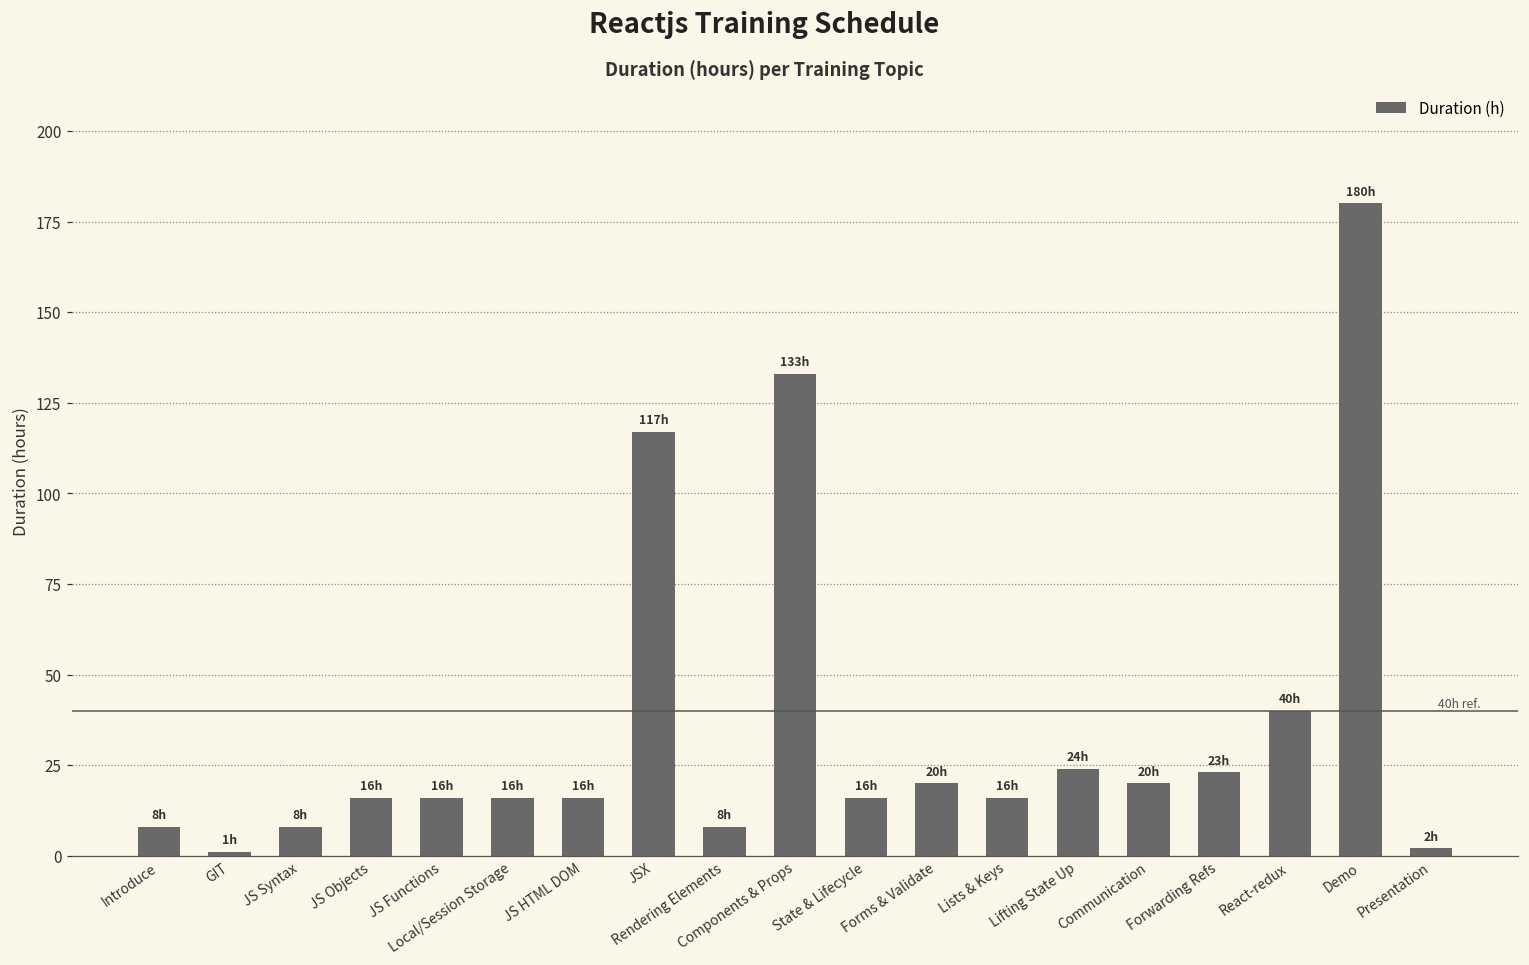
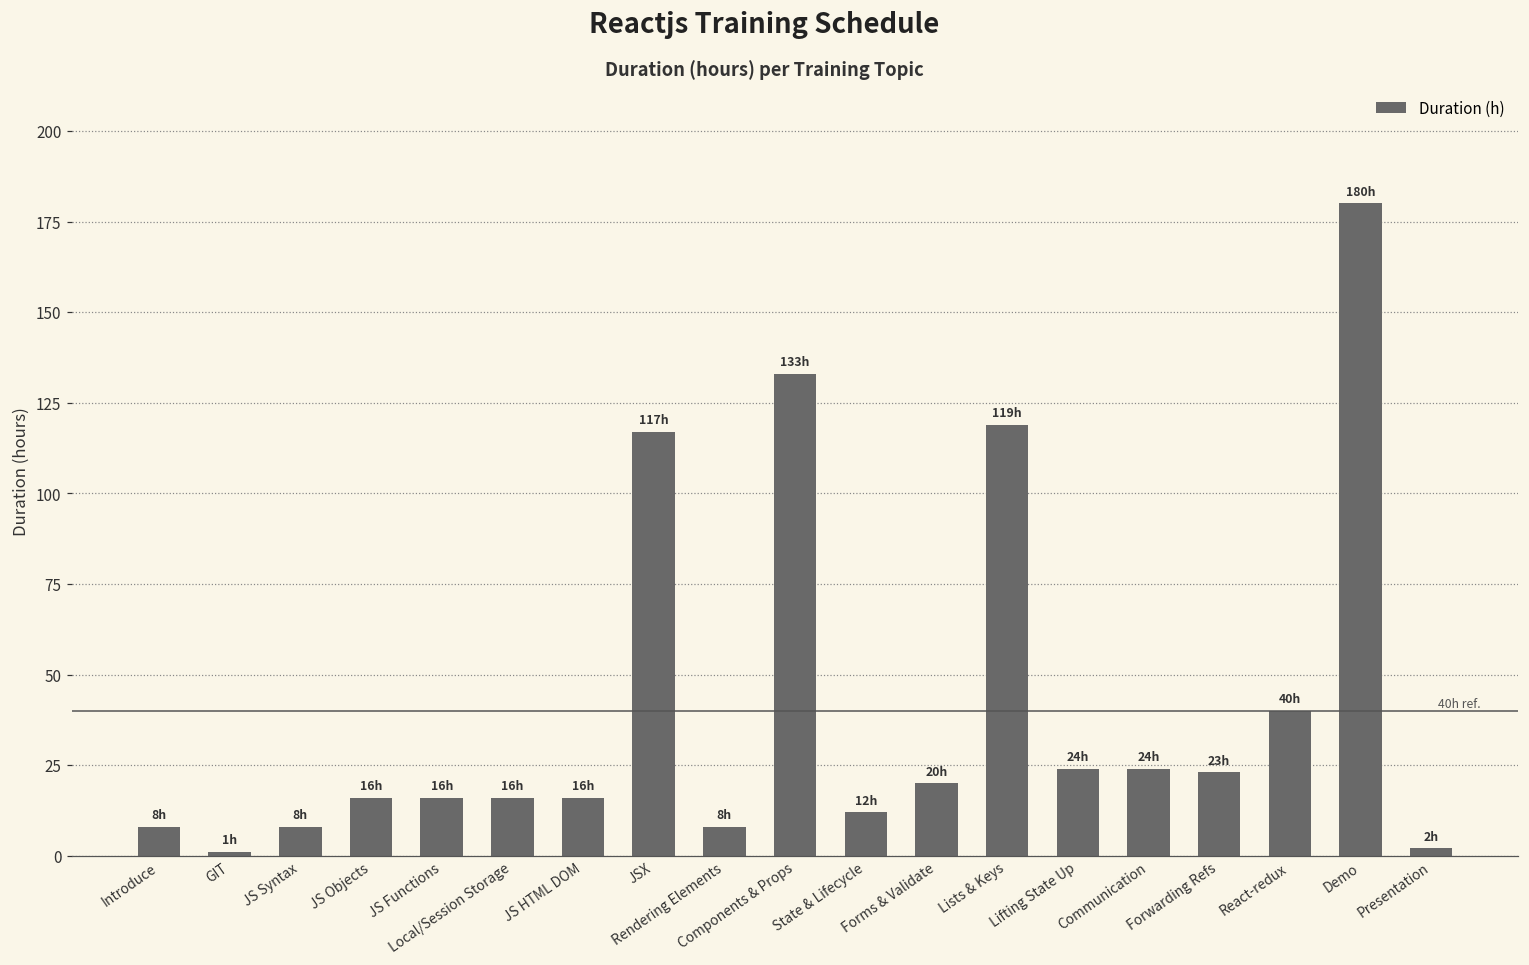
State & Lifecycle: 16h -> 12h
Lists & Keys: 16h -> 119h
Communication: 20h -> 24h
